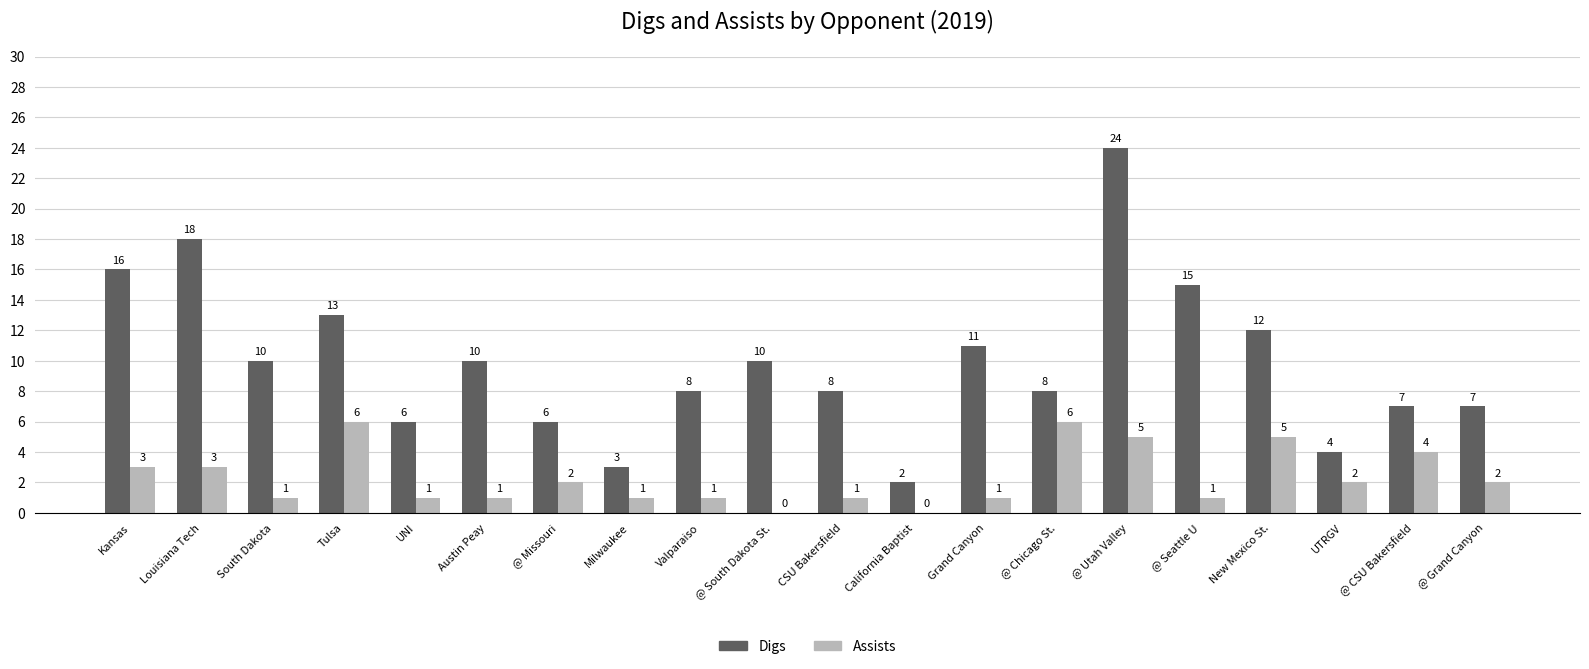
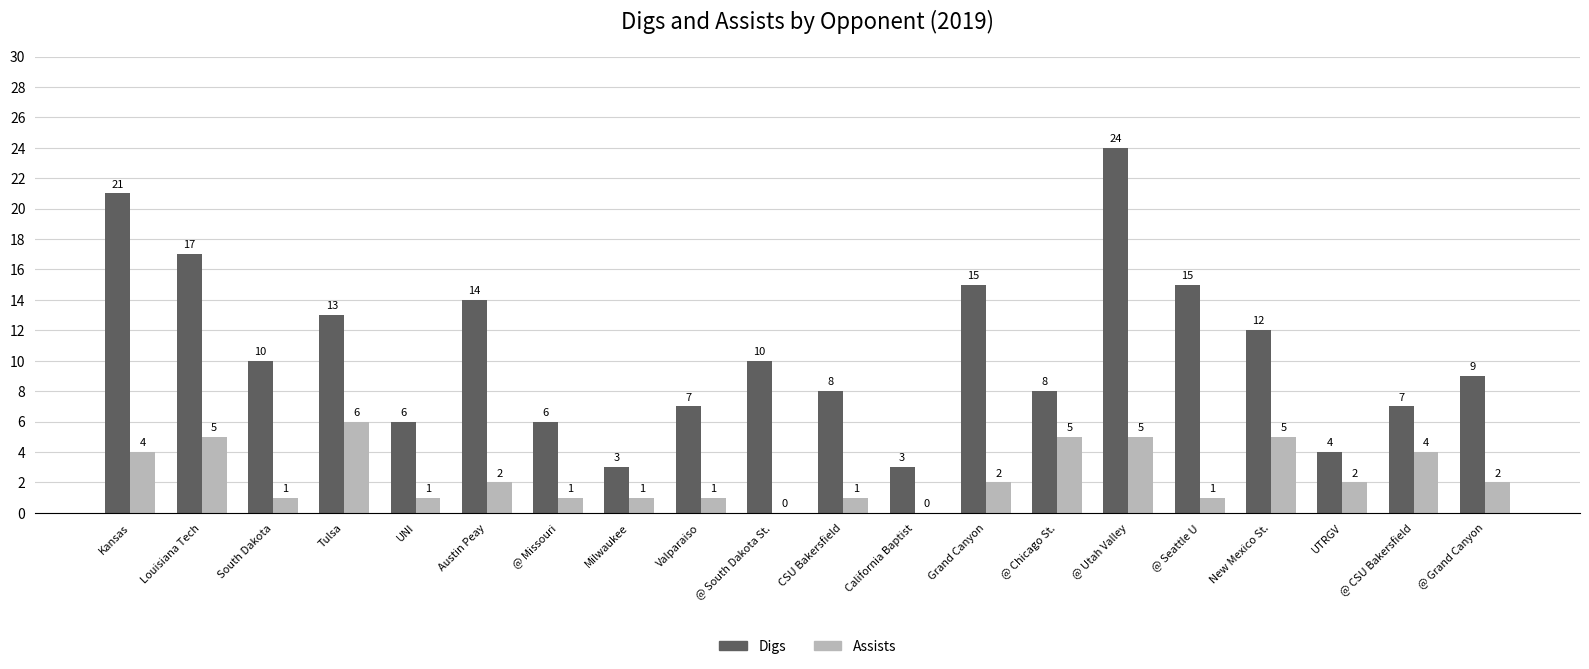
Digs, Kansas: 16 -> 21
Assists, Kansas: 3 -> 4
Digs, Louisiana Tech: 18 -> 17
Assists, Louisiana Tech: 3 -> 5
Digs, Austin Peay: 10 -> 14
Assists, Austin Peay: 1 -> 2
Assists, @ Missouri: 2 -> 1
Digs, Valparaiso: 8 -> 7
Digs, California Baptist: 2 -> 3
Digs, Grand Canyon: 11 -> 15
Assists, Grand Canyon: 1 -> 2
Assists, @ Chicago St.: 6 -> 5
Digs, @ Grand Canyon: 7 -> 9
